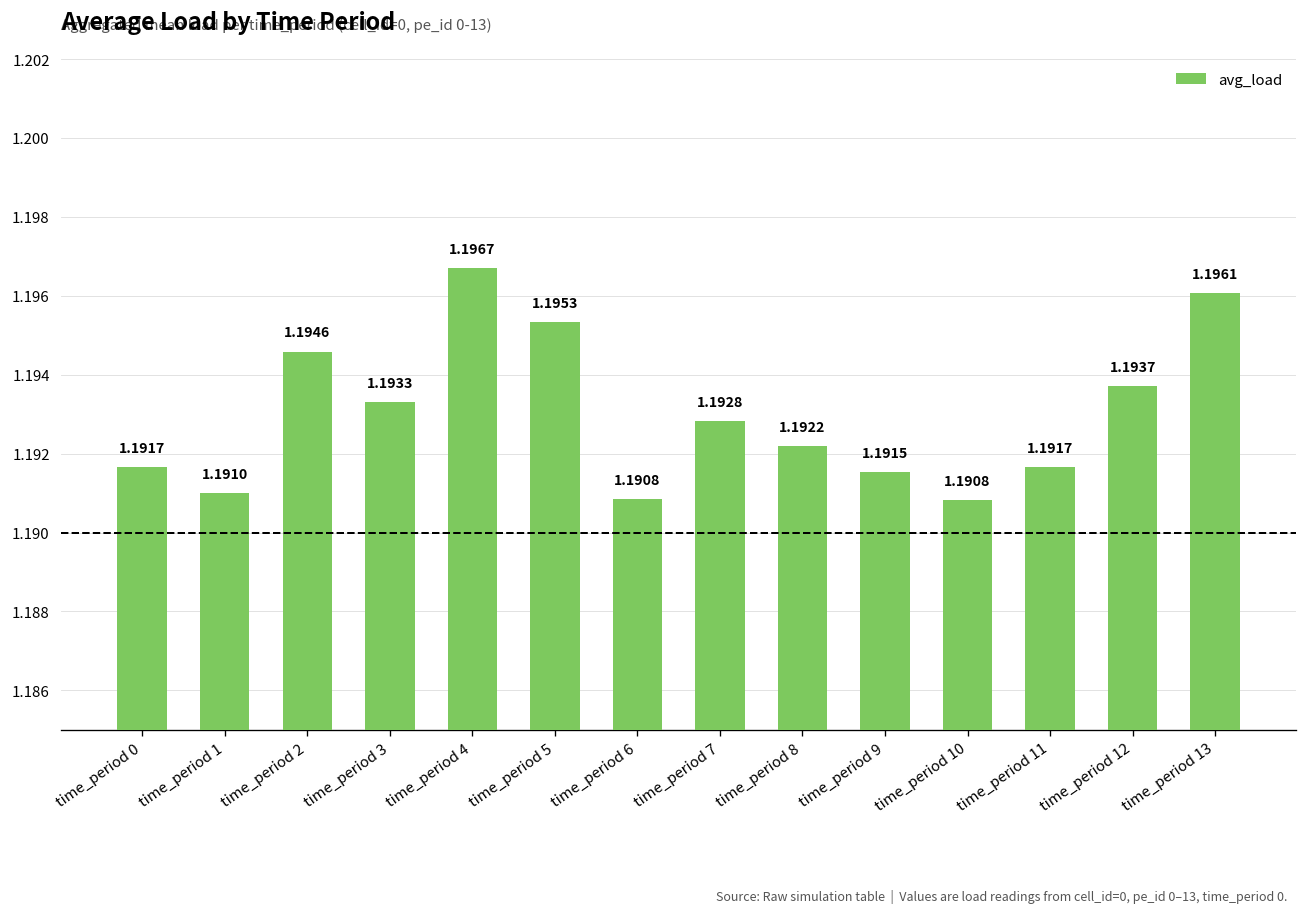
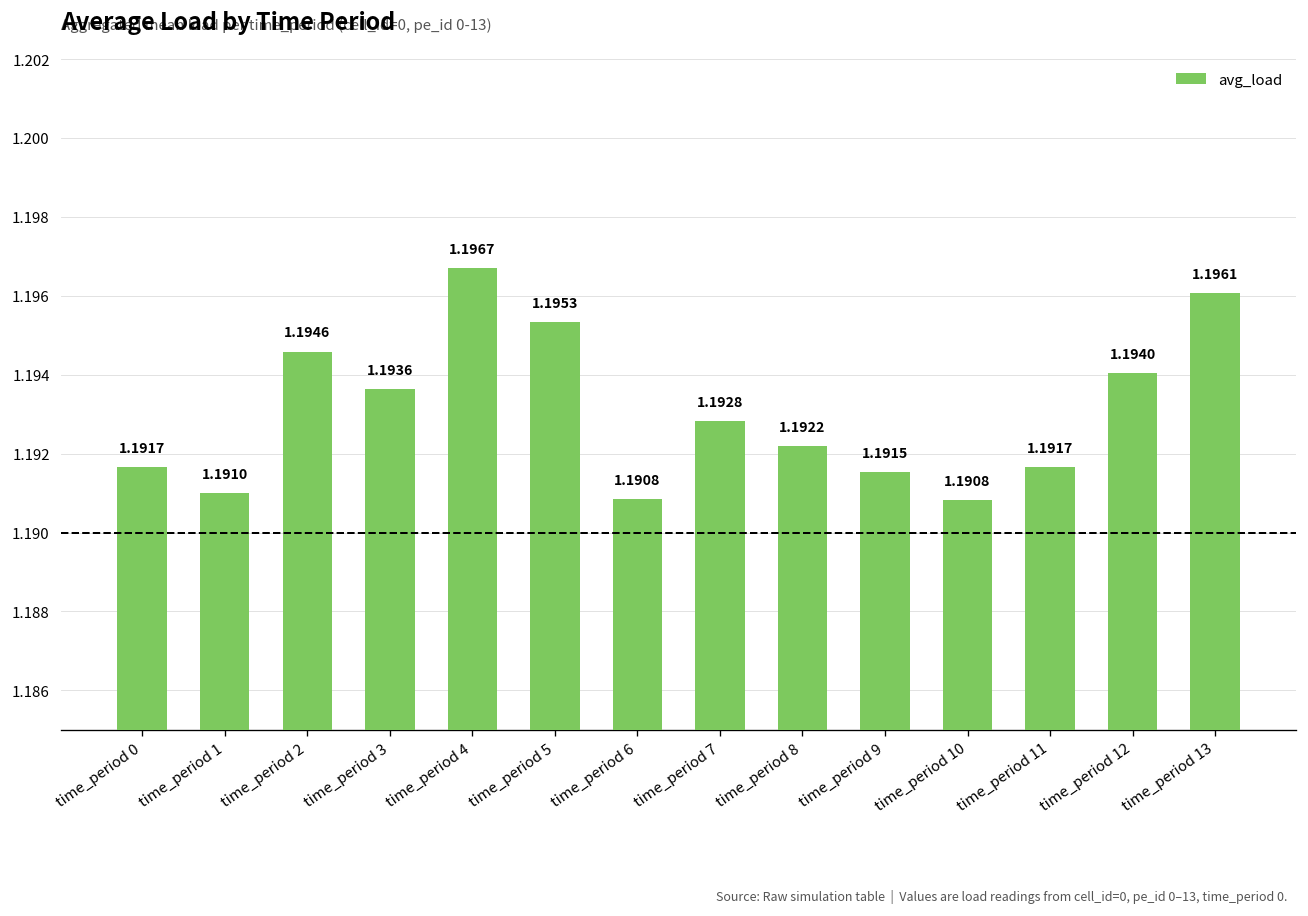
time_period 3: 1.1933 -> 1.1936
time_period 12: 1.1937 -> 1.1940
